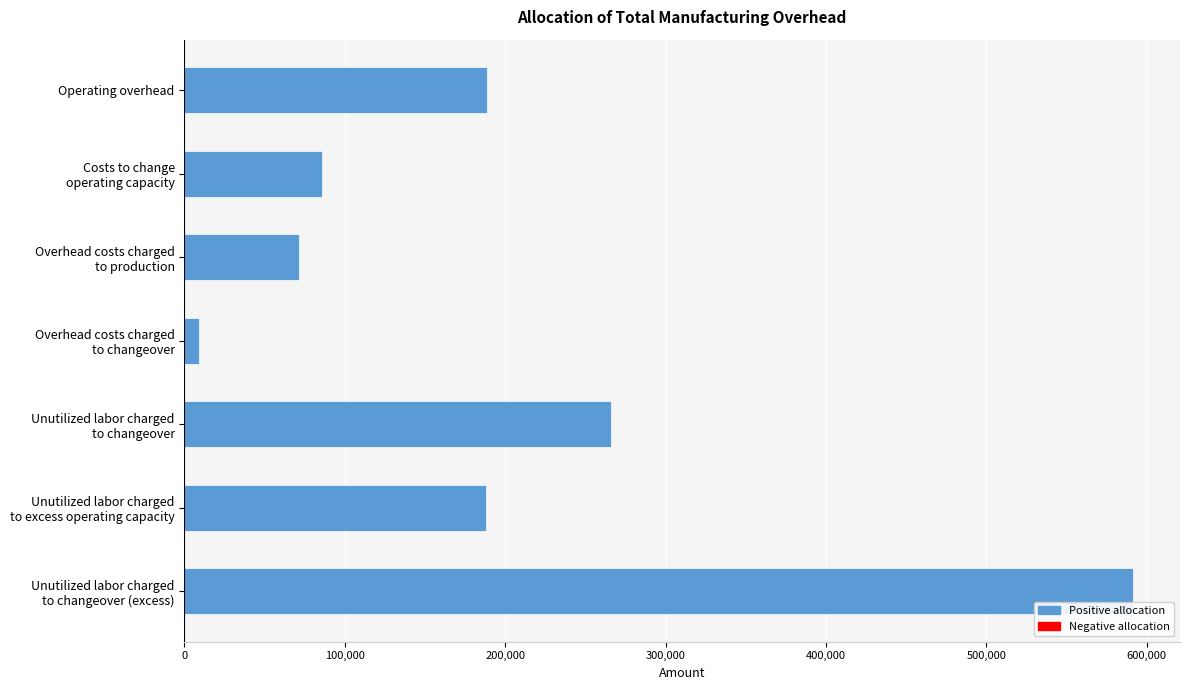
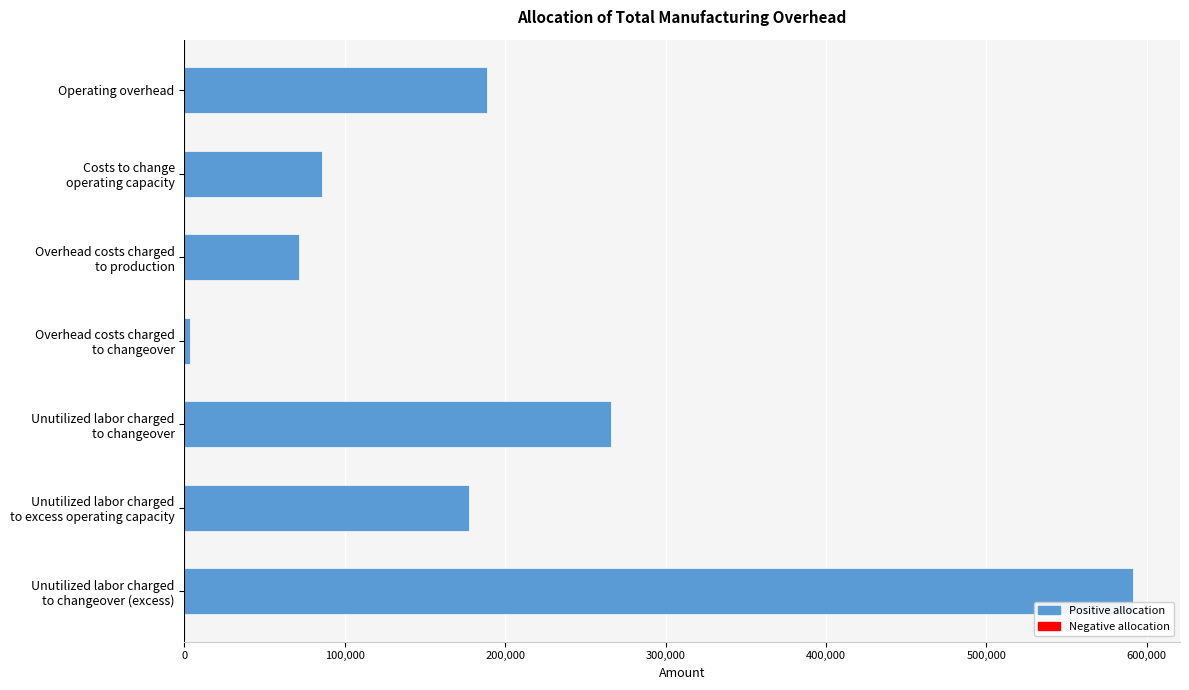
Overhead costs charged to changeover: 9,000 -> 3,000
Unutilized labor charged to excess operating capacity: 188,000 -> 178,000
